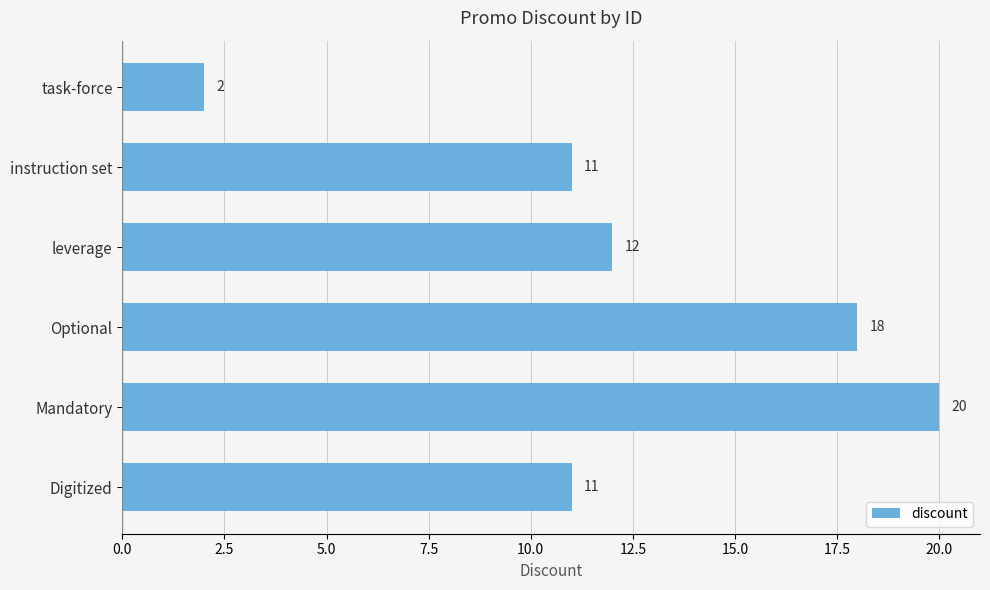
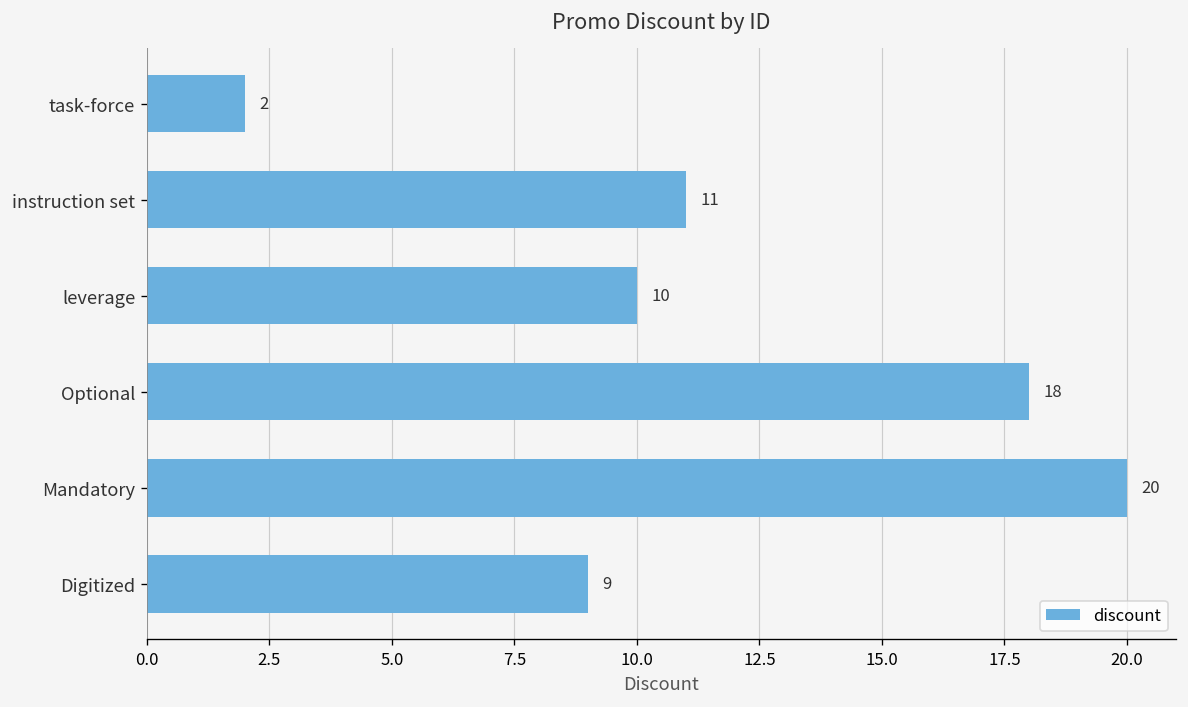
leverage: 12 -> 10
Digitized: 11 -> 9
